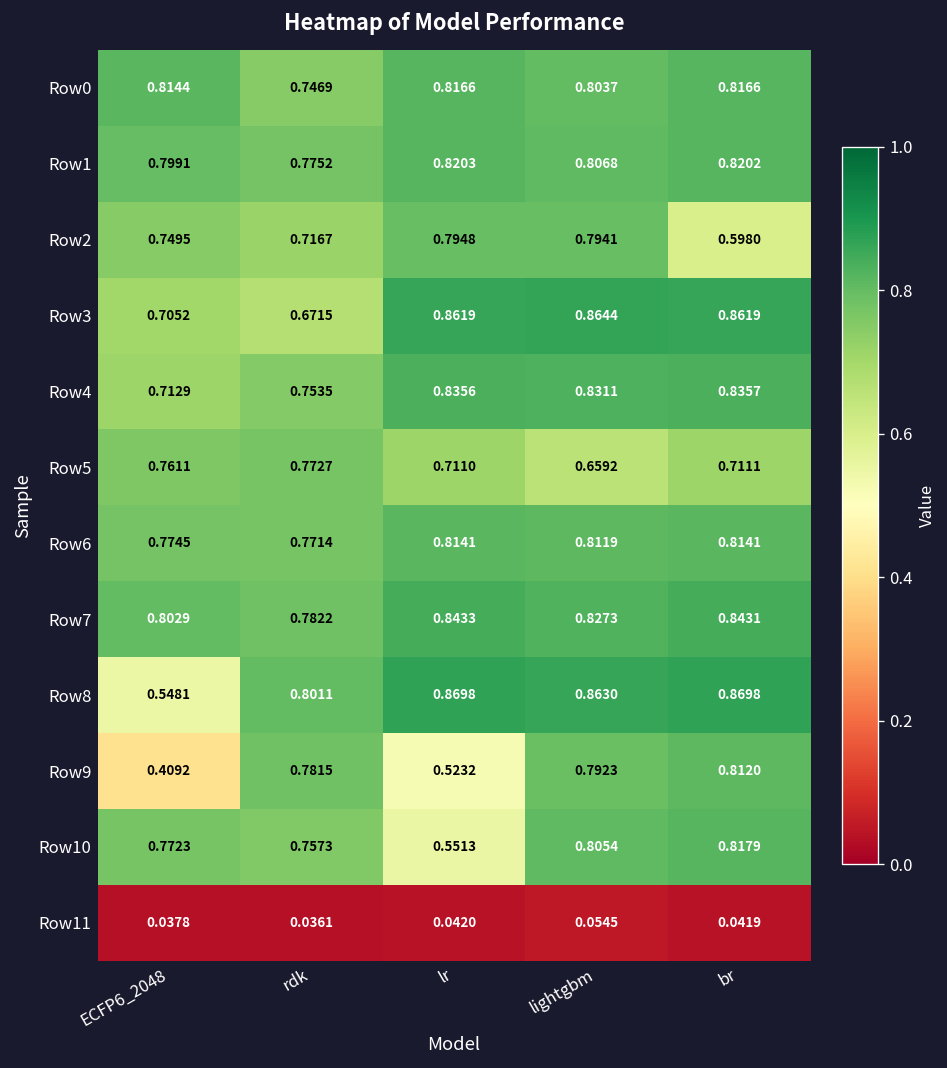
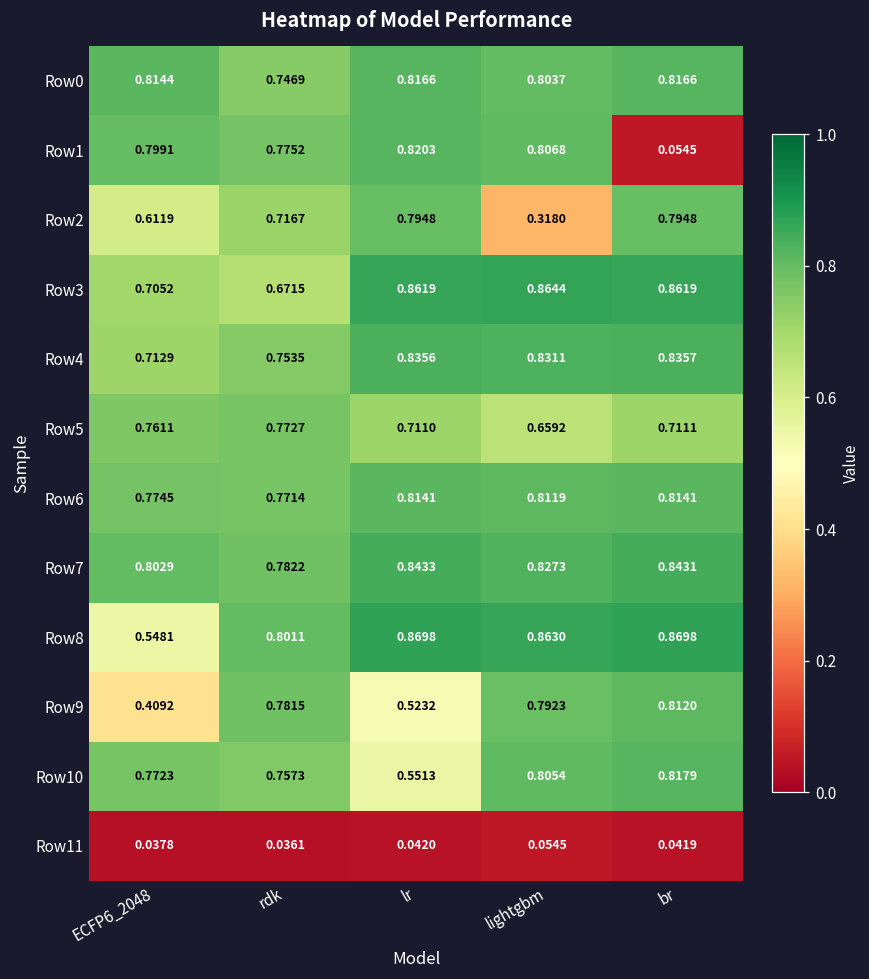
Row1, br: 0.8202 -> 0.0545
Row2, ECFP6_2048: 0.7495 -> 0.6119
Row2, lightgbm: 0.7941 -> 0.3180
Row2, br: 0.5980 -> 0.7948
